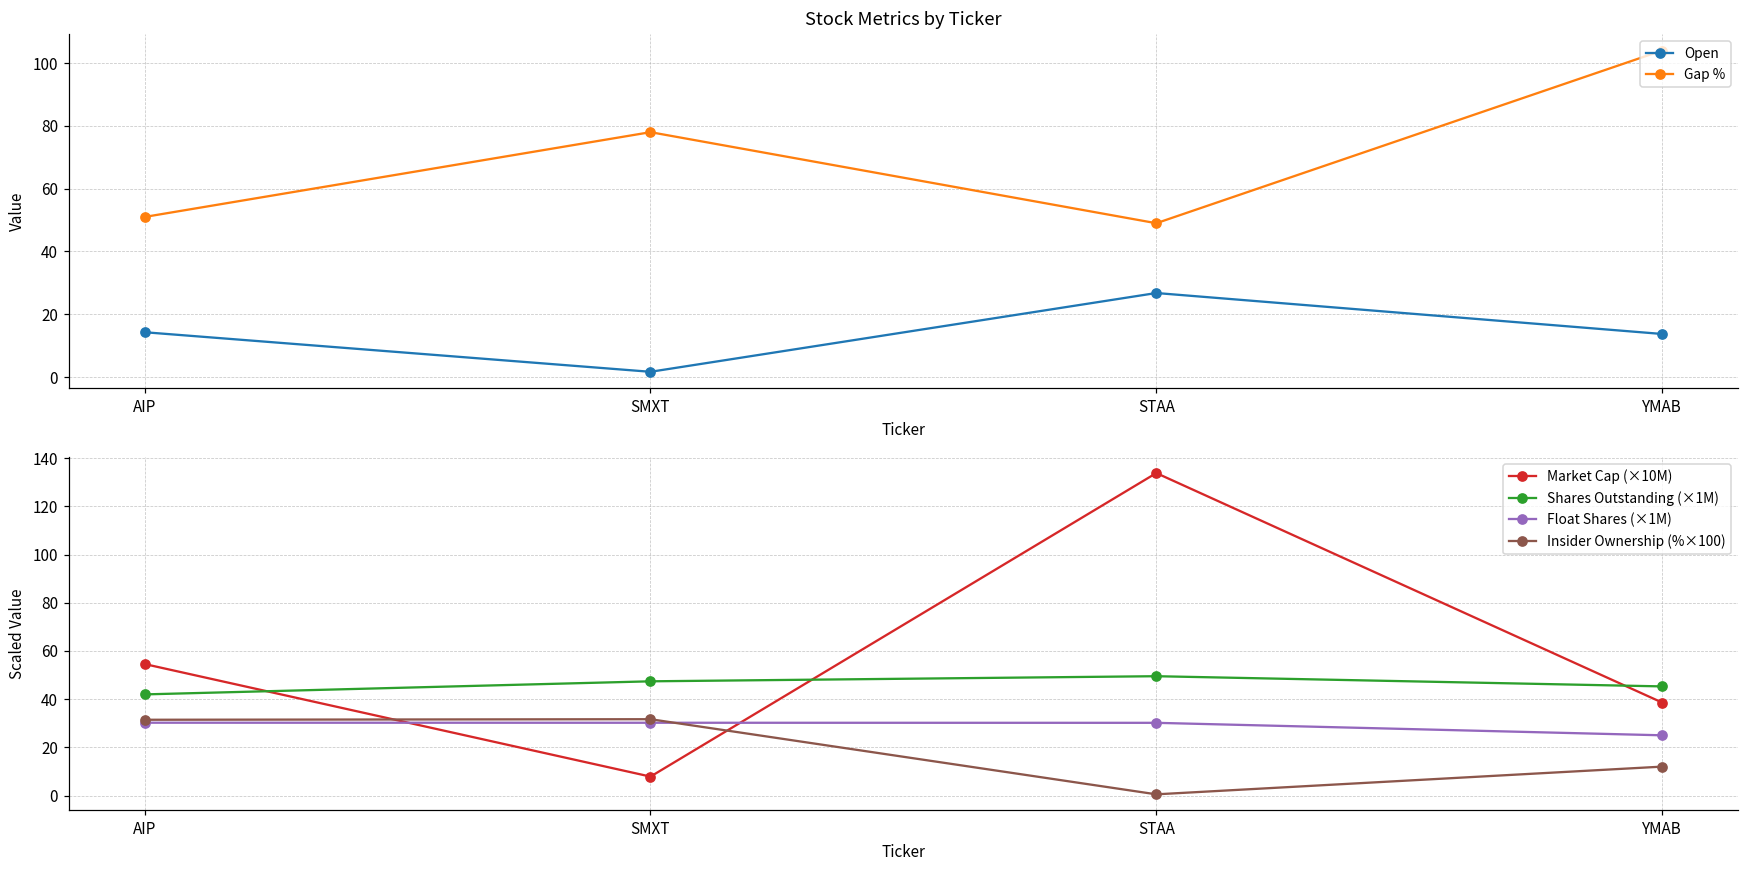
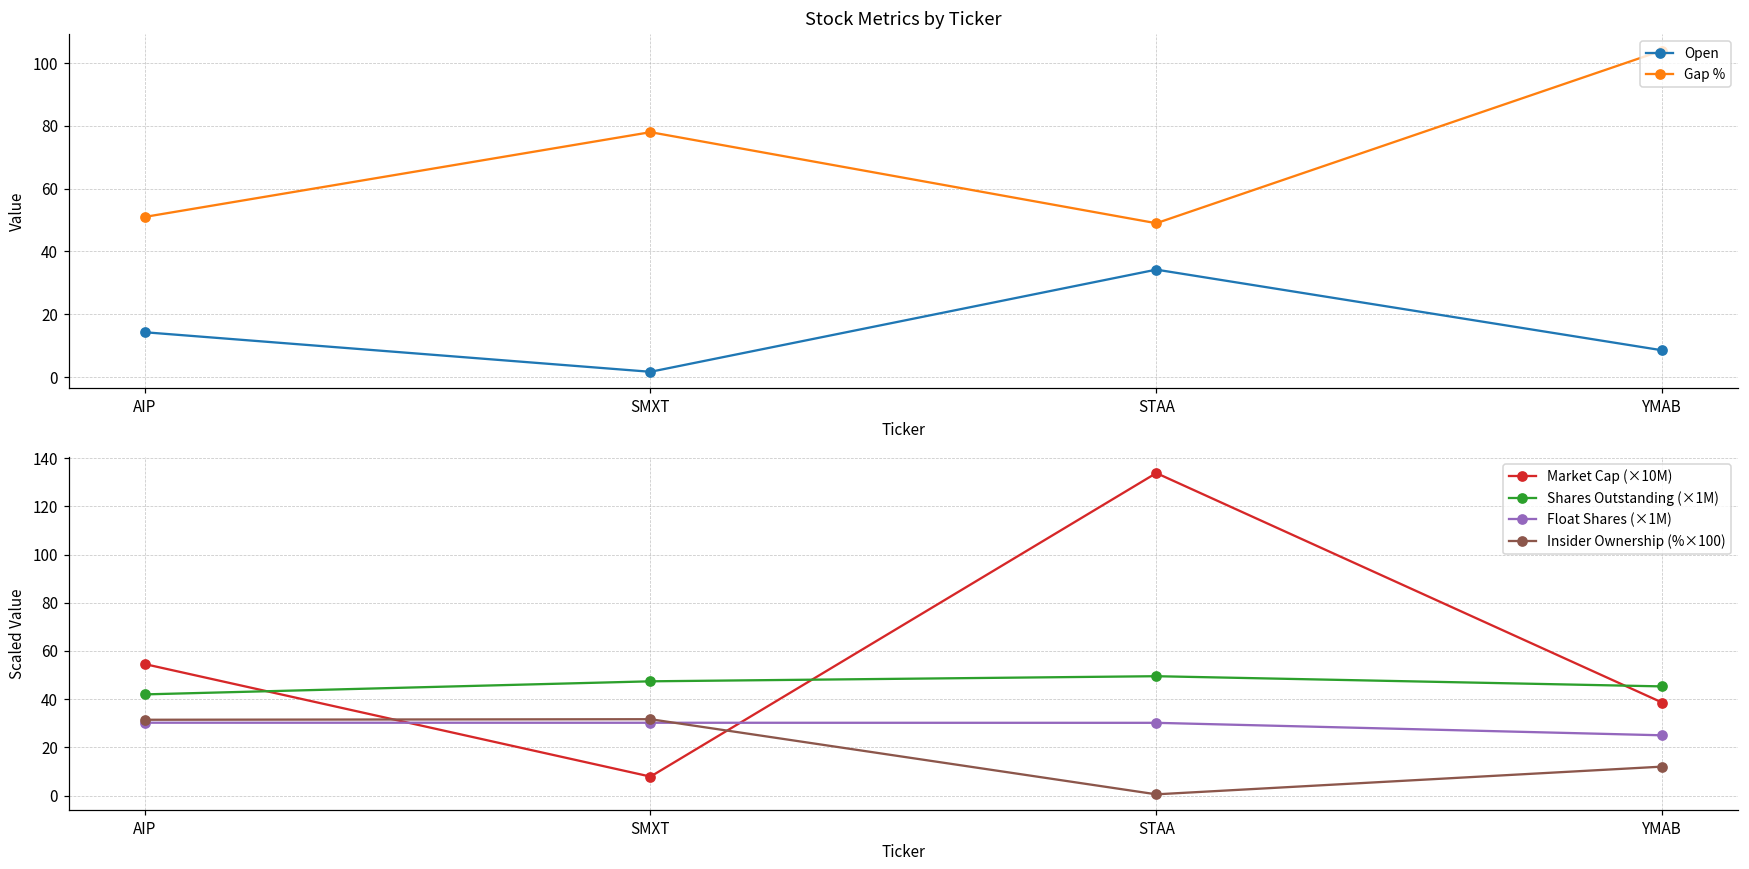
Stock Metrics by Ticker, Open, STAA: 27 -> 34
Stock Metrics by Ticker, Open, YMAB: 14 -> 9
